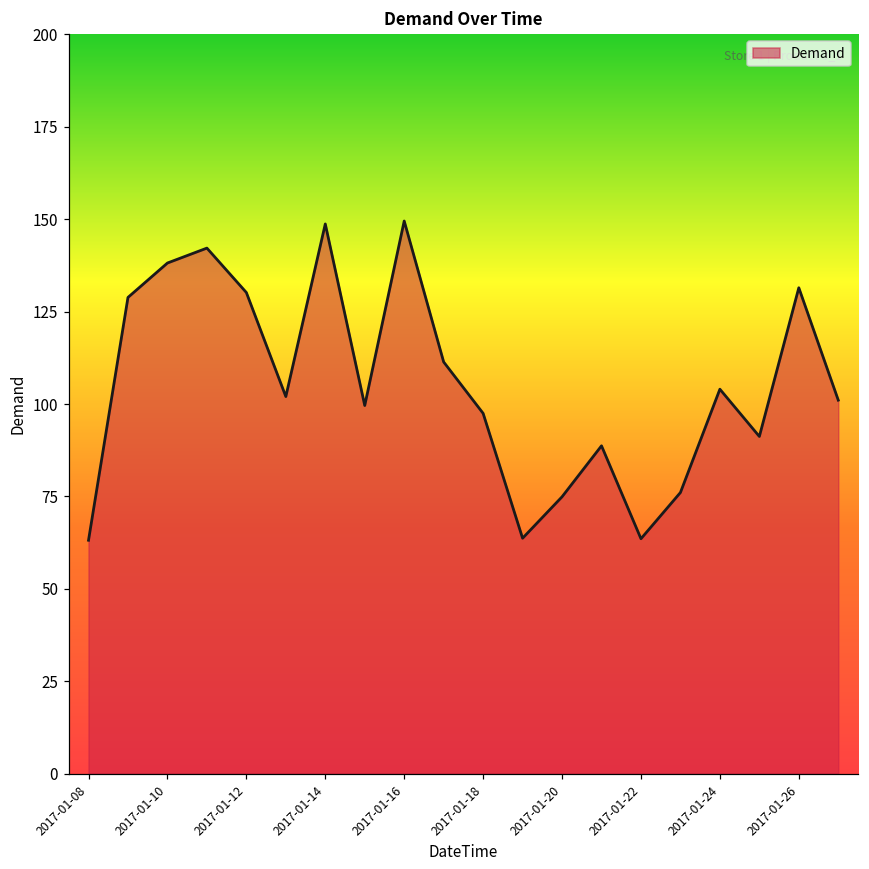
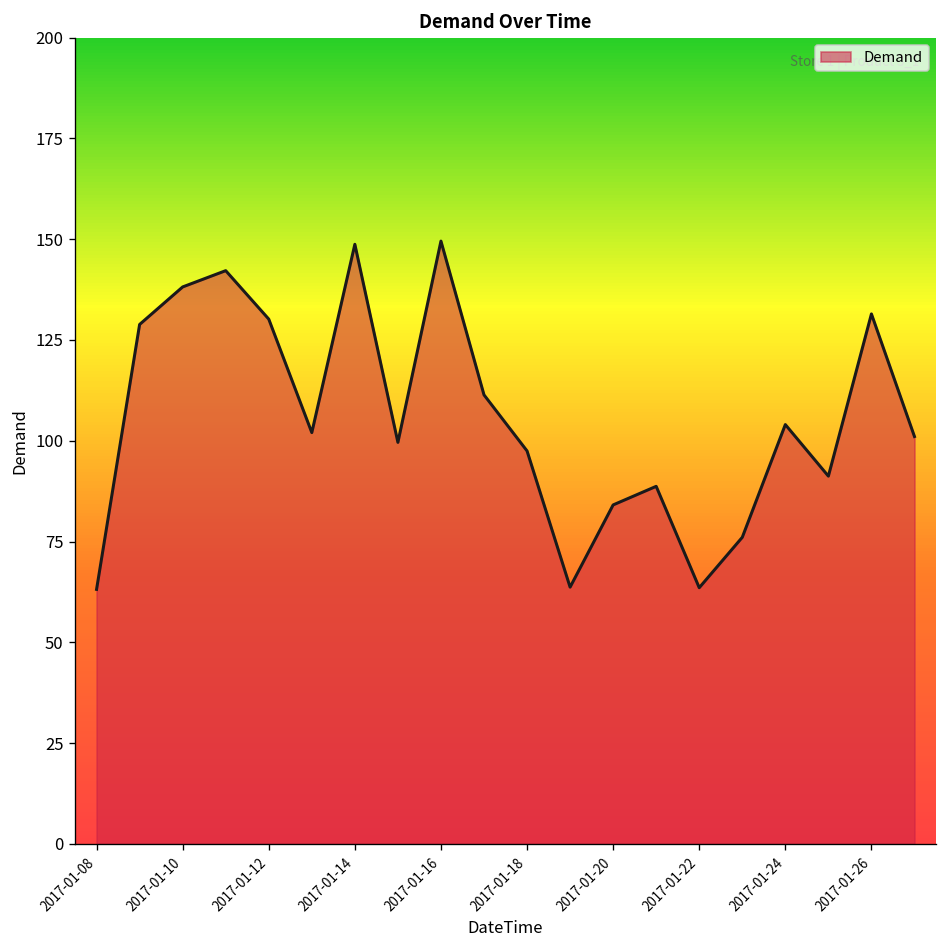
2017-01-20: 75 -> 84
